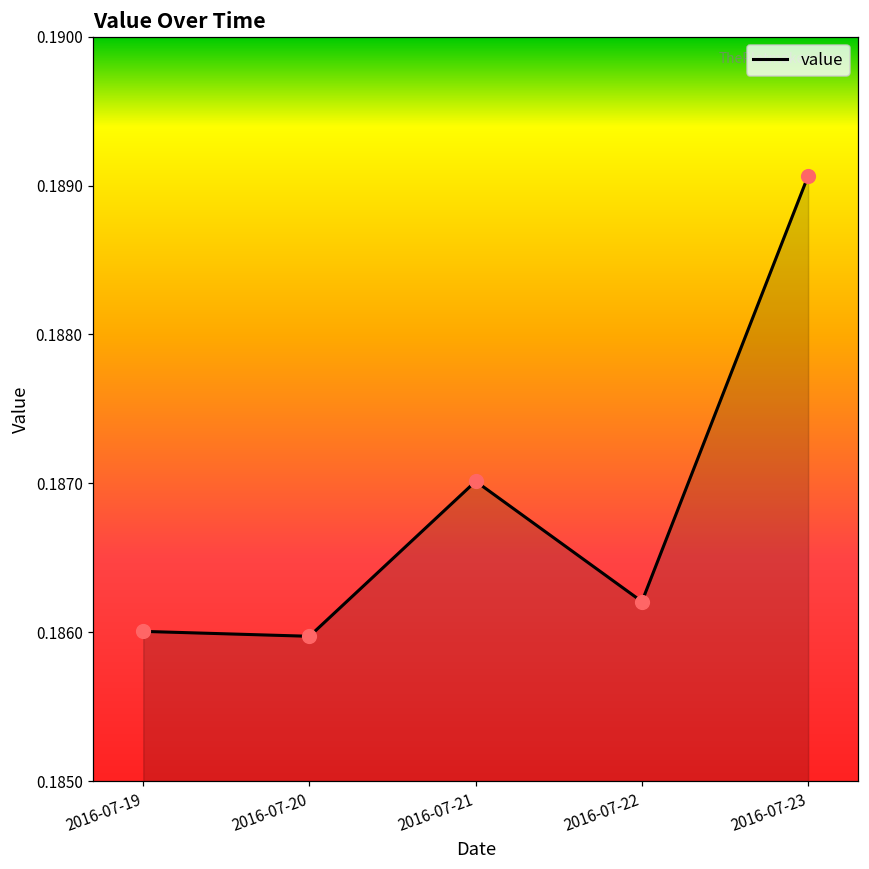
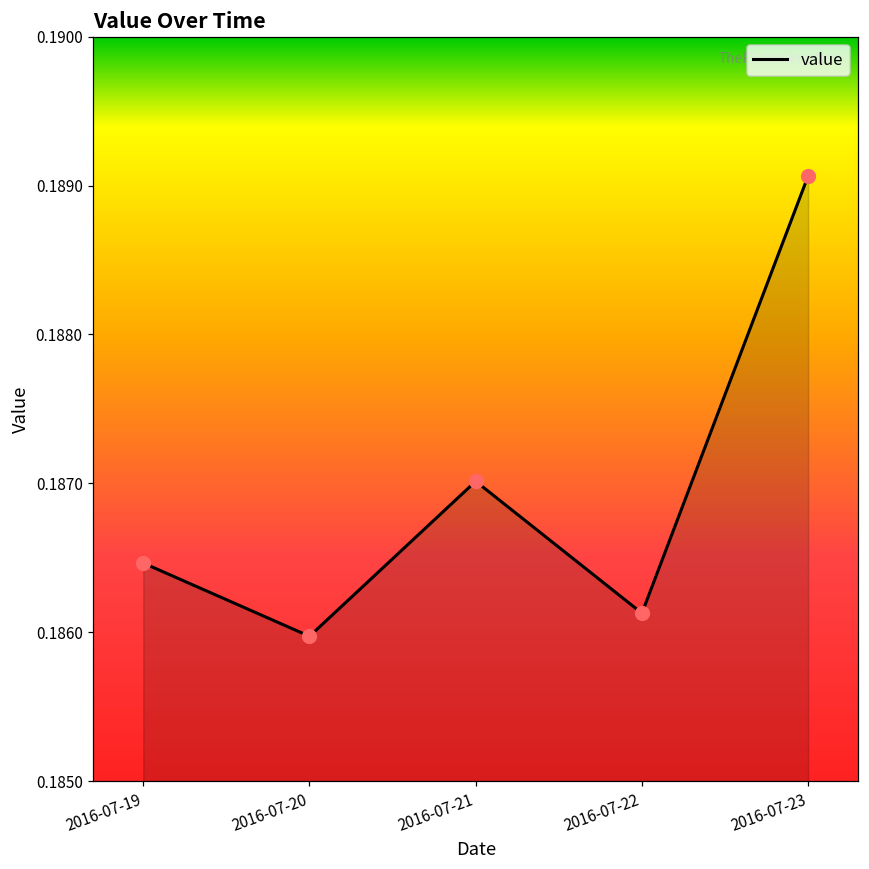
2016-07-19: 0.18601 -> 0.18647
2016-07-22: 0.18621 -> 0.18613
